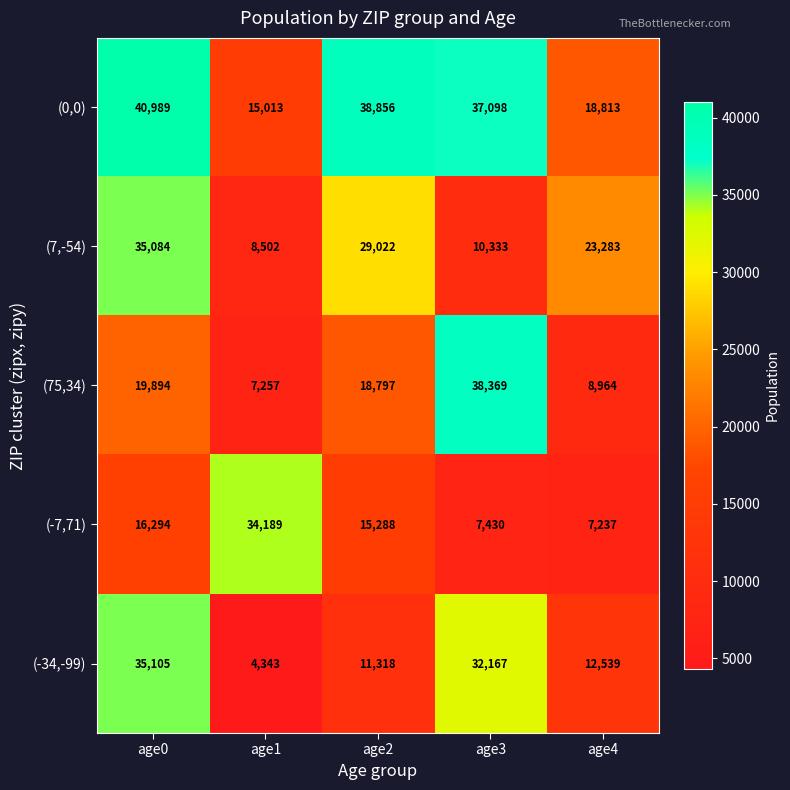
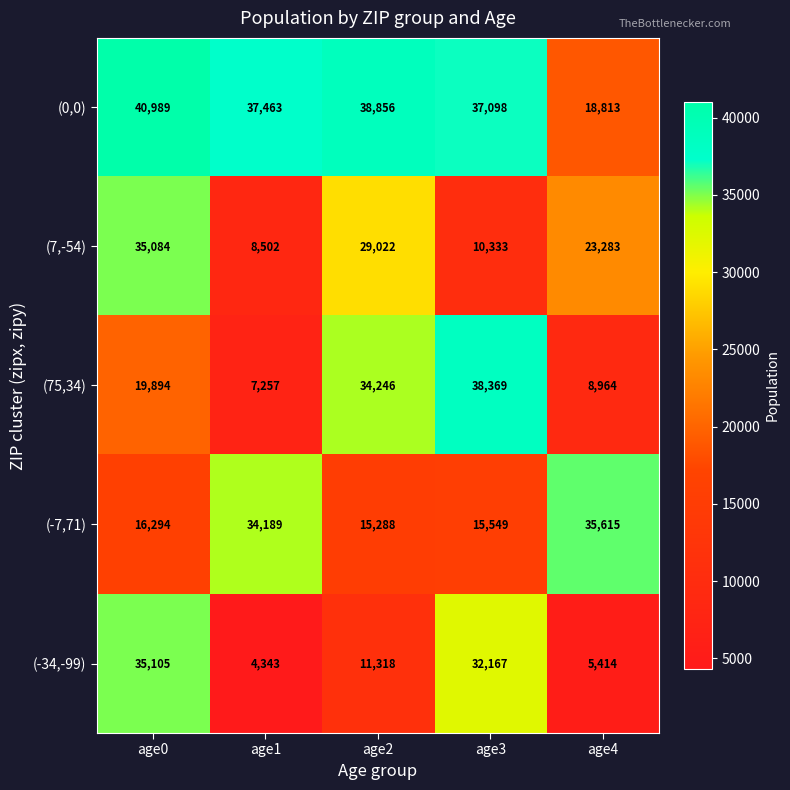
(0,0), age1: 15,013 -> 37,463
(75,34), age2: 18,797 -> 34,246
(-7,71), age3: 7,430 -> 15,549
(-7,71), age4: 7,237 -> 35,615
(-34,-99), age4: 12,539 -> 5,414
